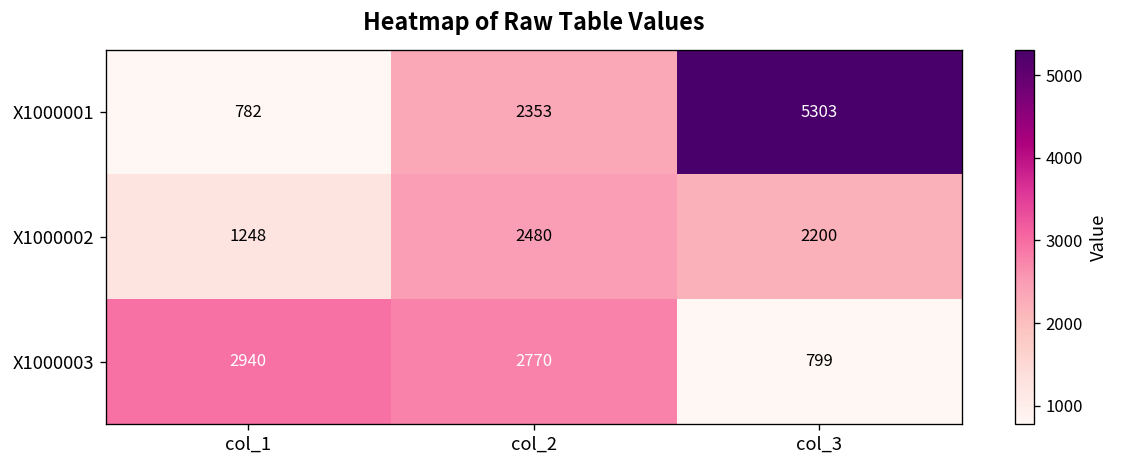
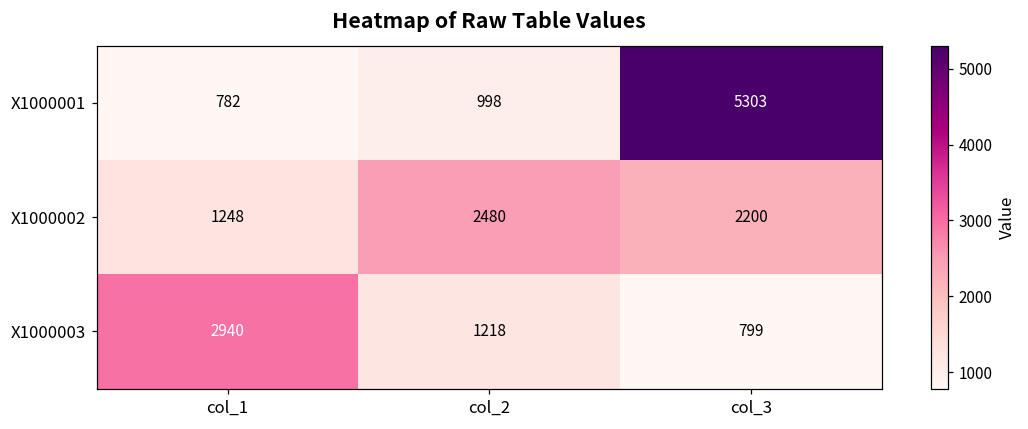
X1000001, col_2: 2353 -> 998
X1000003, col_2: 2770 -> 1218
